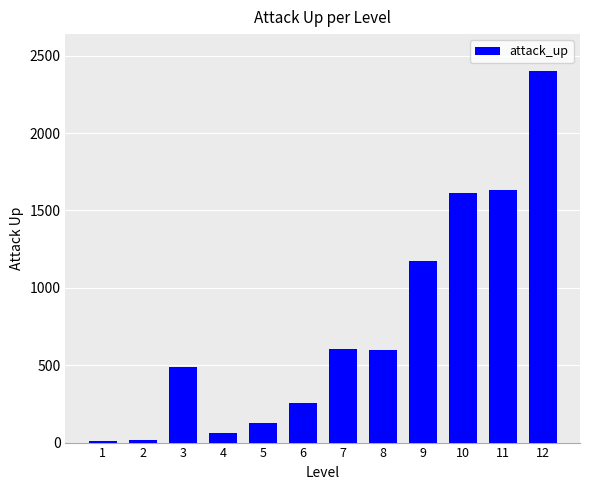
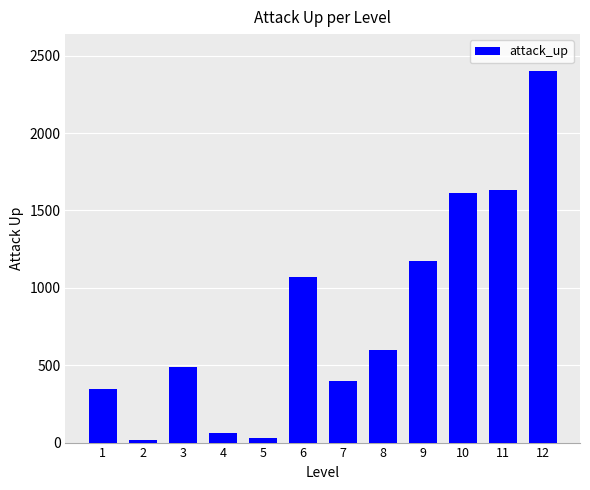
1: 10 -> 340
5: 130 -> 30
6: 260 -> 1070
7: 610 -> 400
